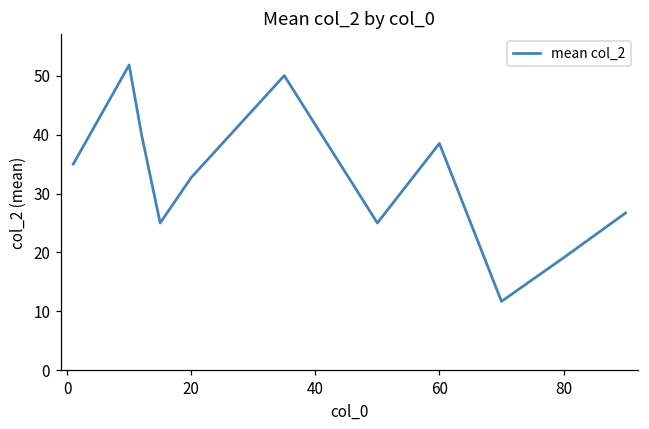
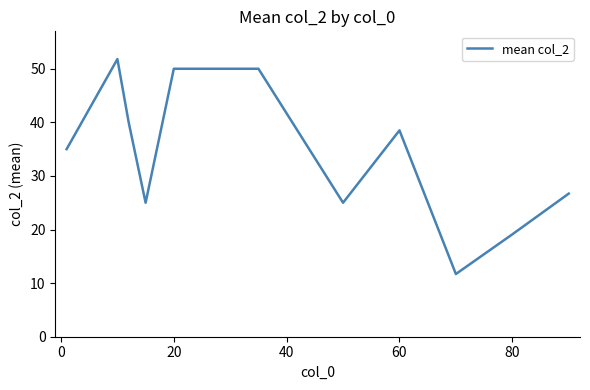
20: 33 -> 50
